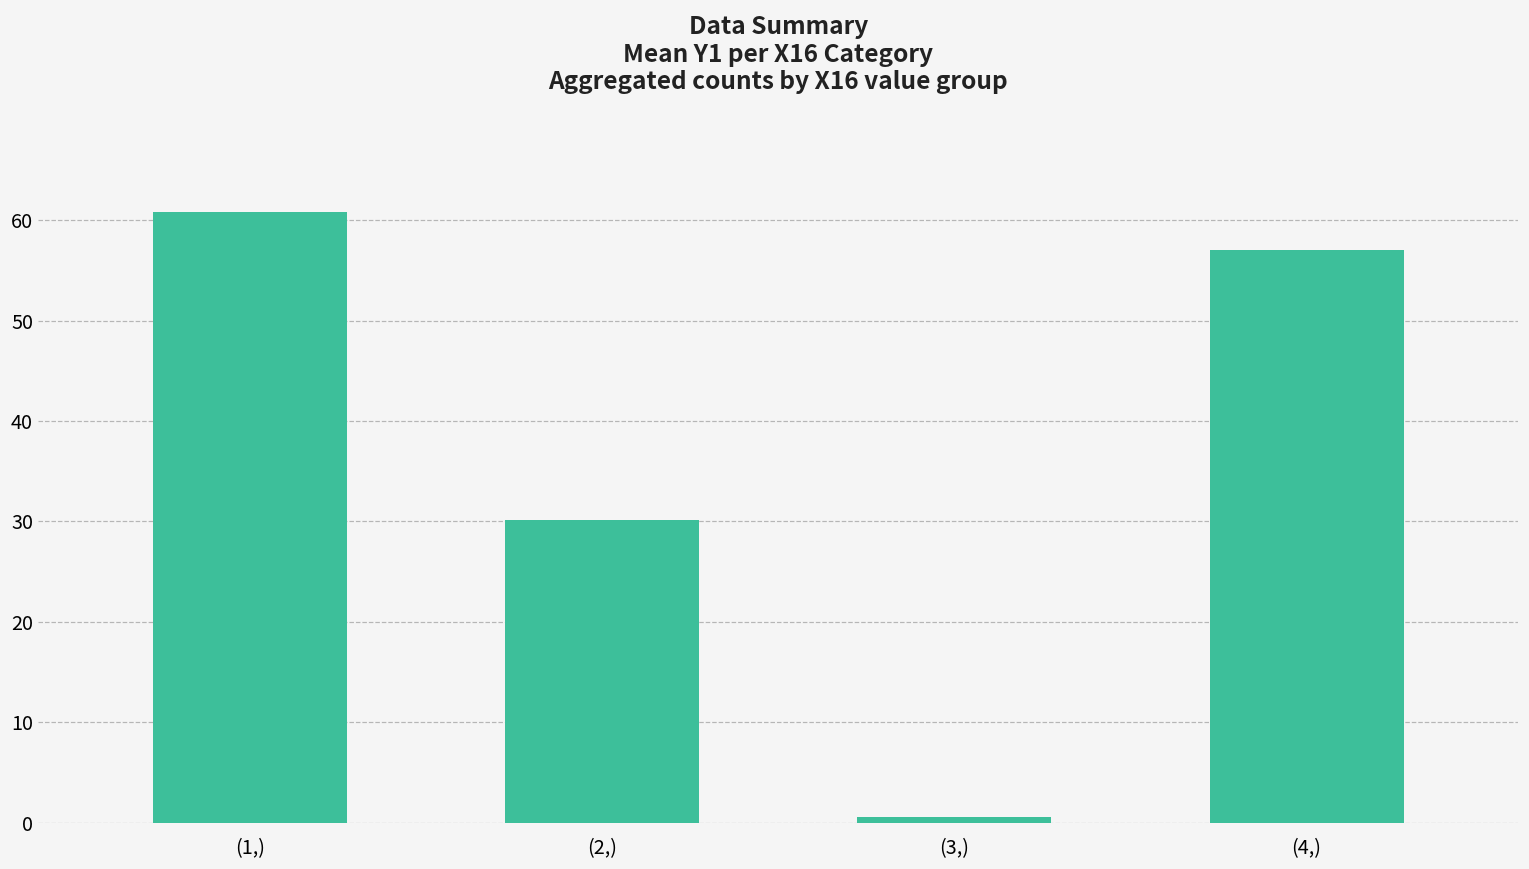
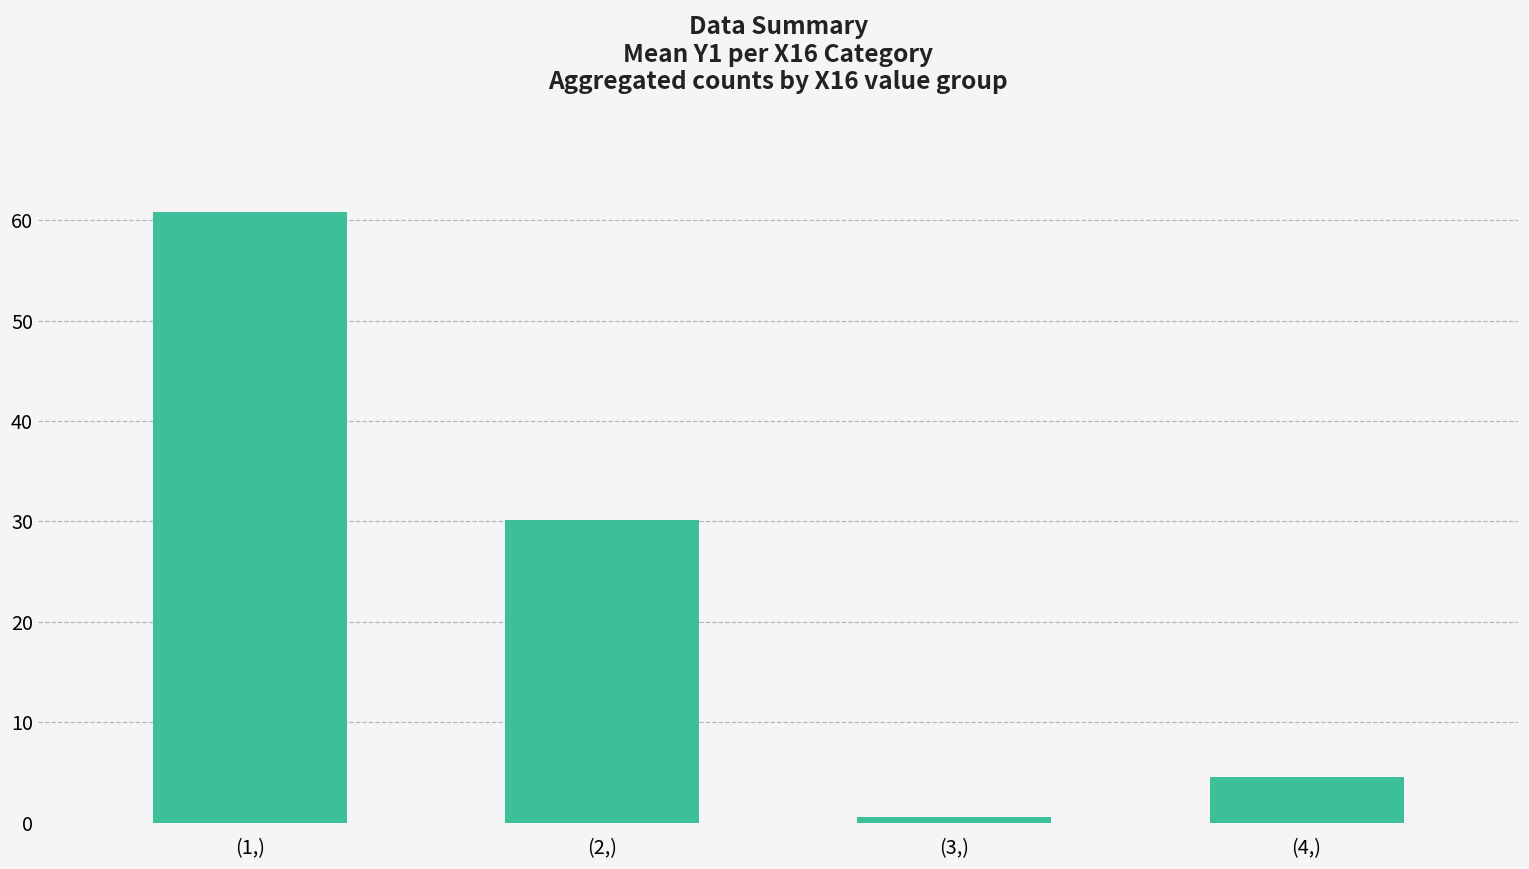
(4,): 57 -> 5
